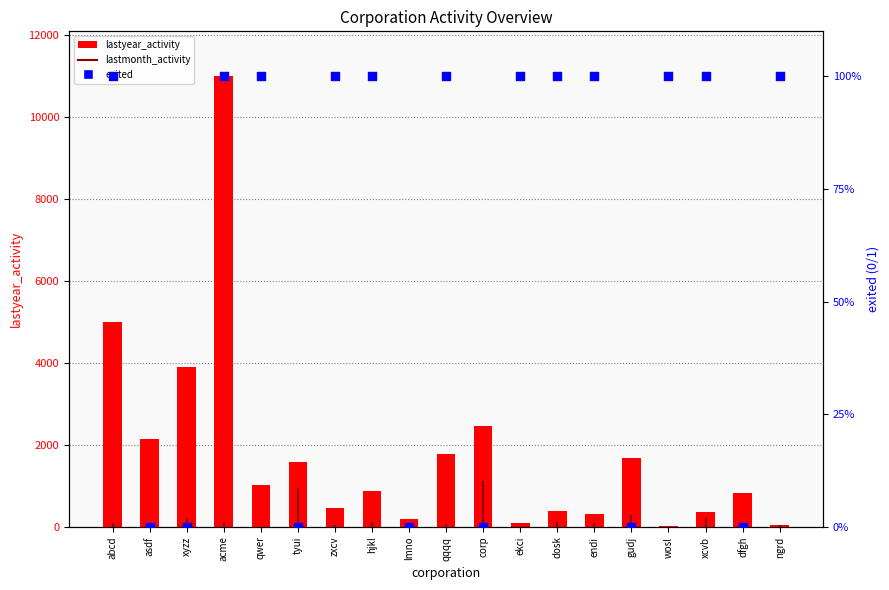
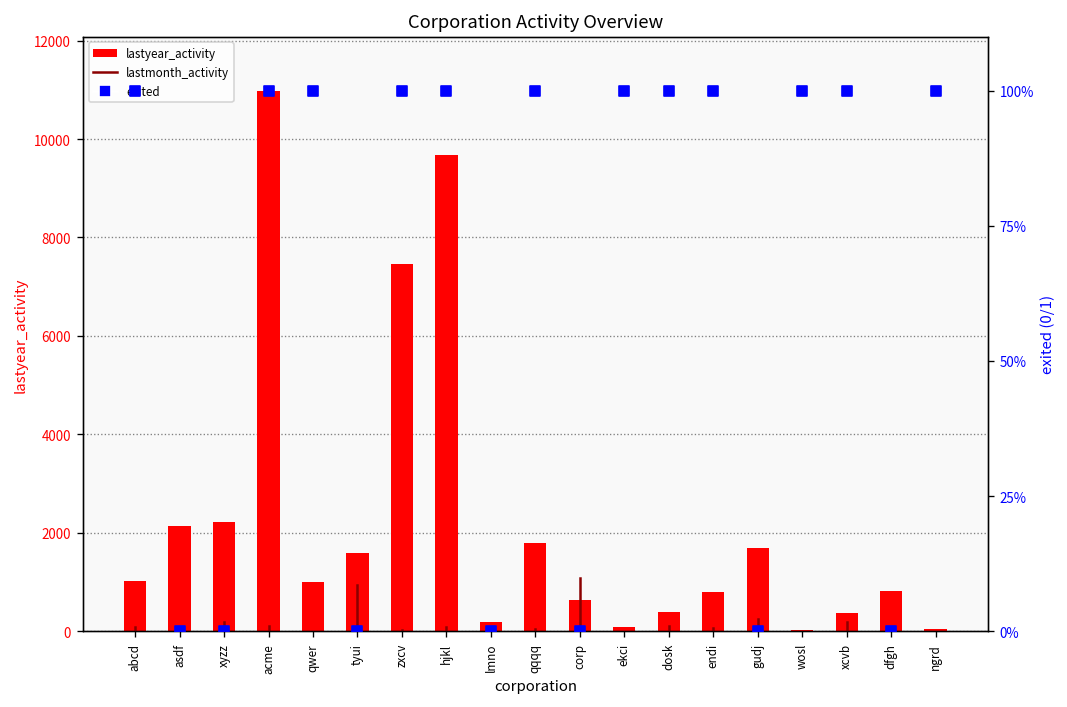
lastyear_activity, abcd: 5000 -> 1000
lastyear_activity, xyzz: 3900 -> 2200
lastyear_activity, zxcv: 500 -> 7500
lastyear_activity, hjkl: 900 -> 9700
lastyear_activity, corp: 2500 -> 600
lastyear_activity, endi: 300 -> 800
